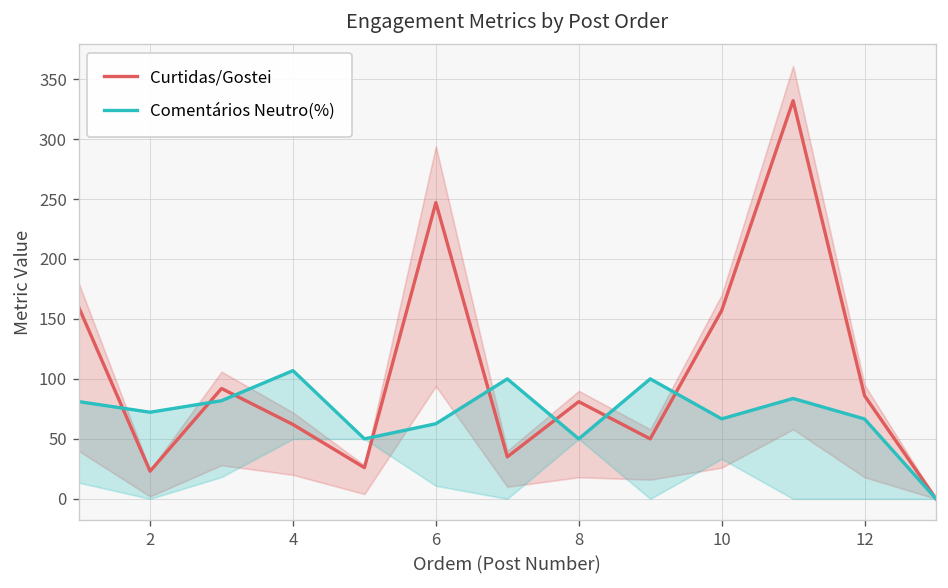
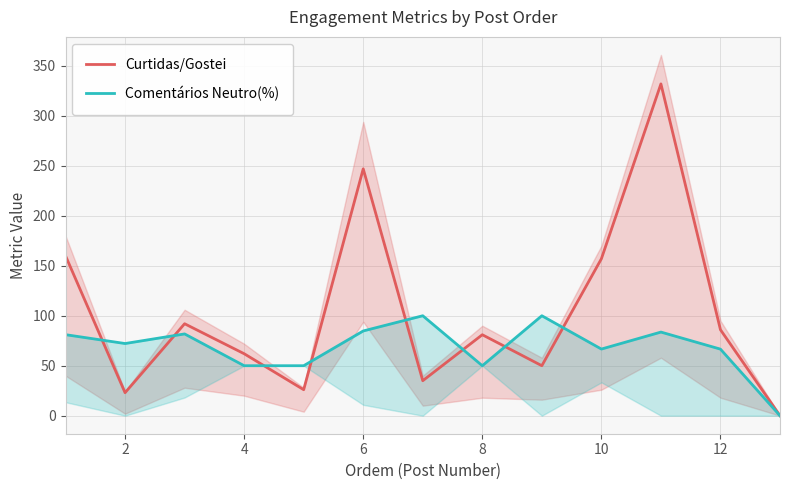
Comentários Neutro(%), 4: 110 -> 50
Comentários Neutro(%), 6: 60 -> 80
